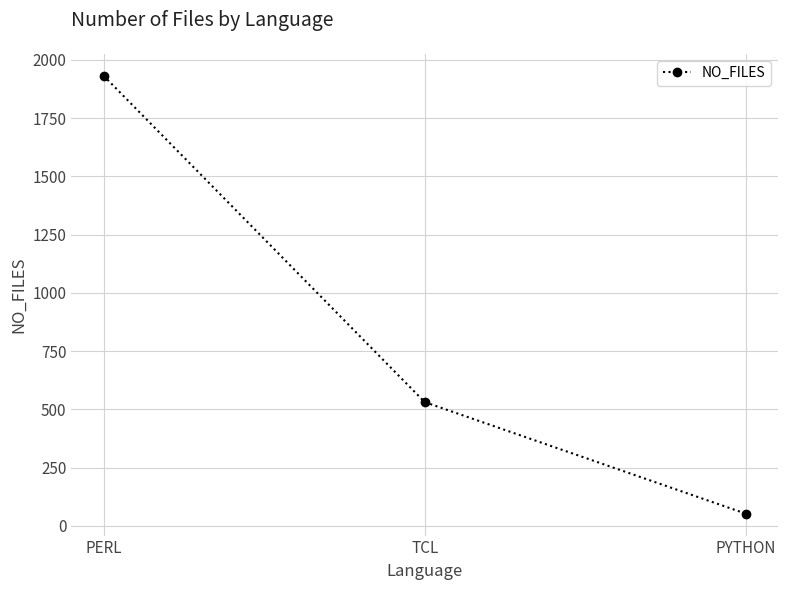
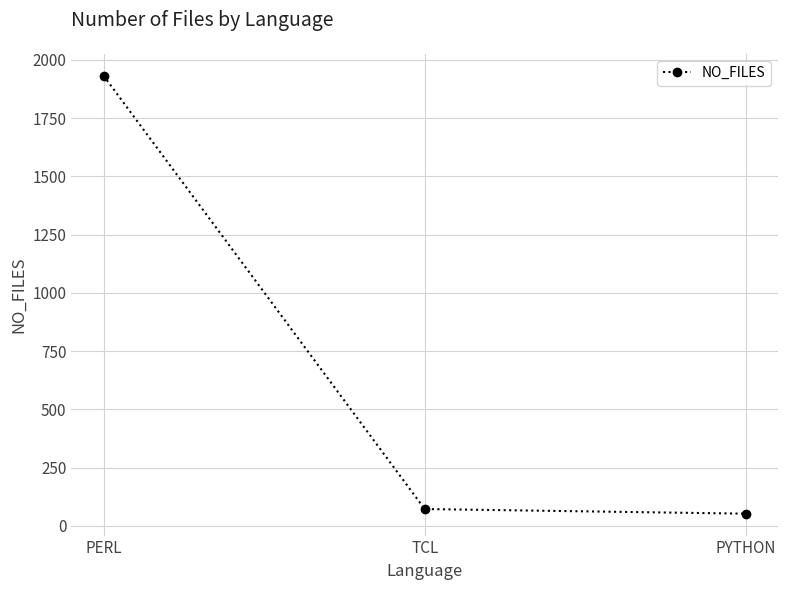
TCL: 530 -> 70
